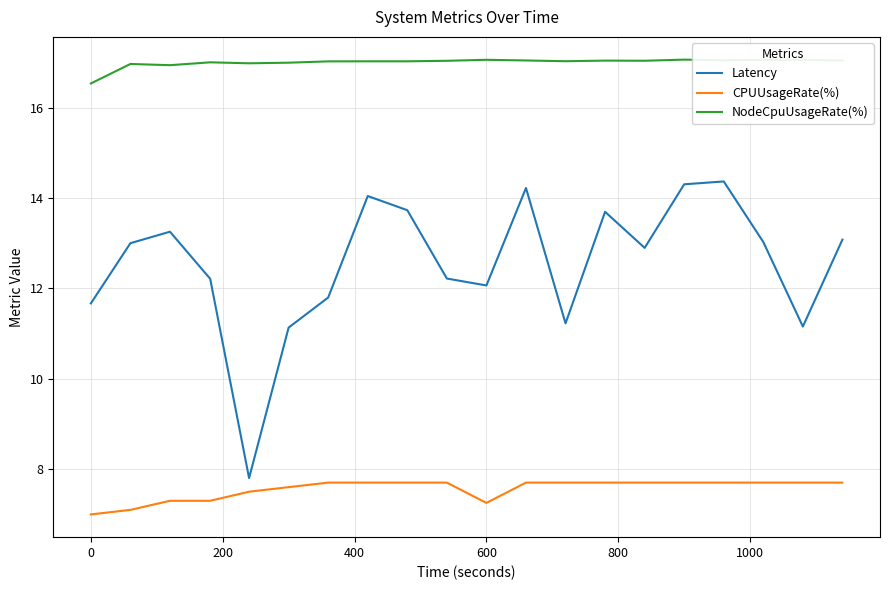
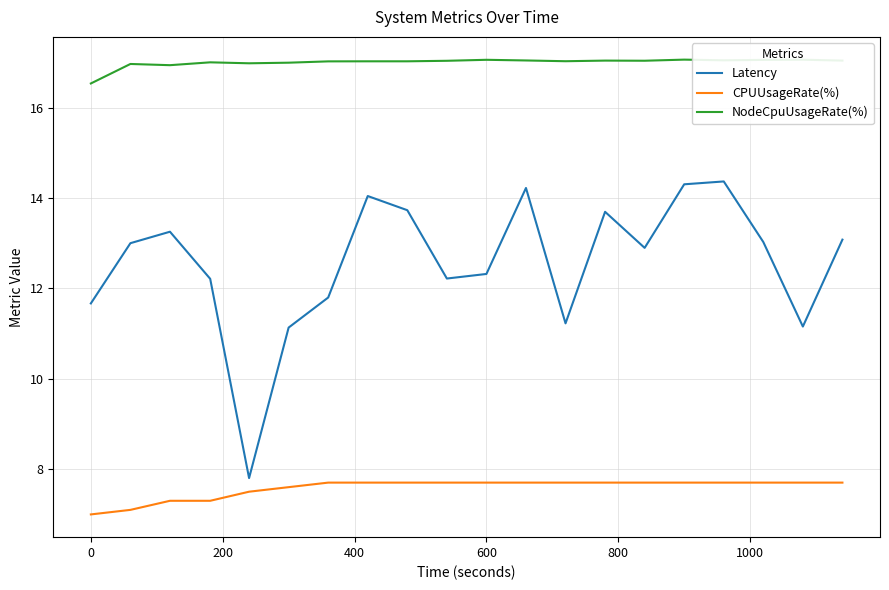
Latency, 600: 12.1 -> 12.3
CPUUsageRate(%), 600: 7.2 -> 7.7
